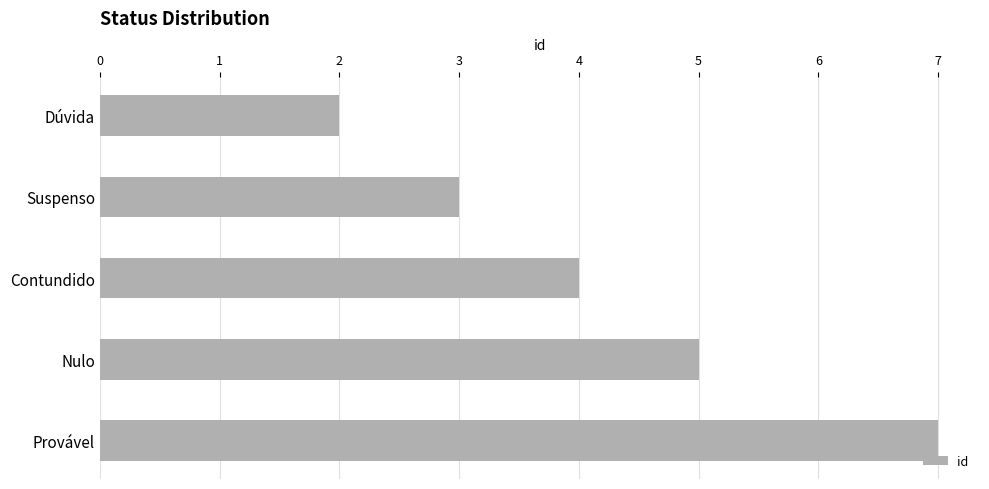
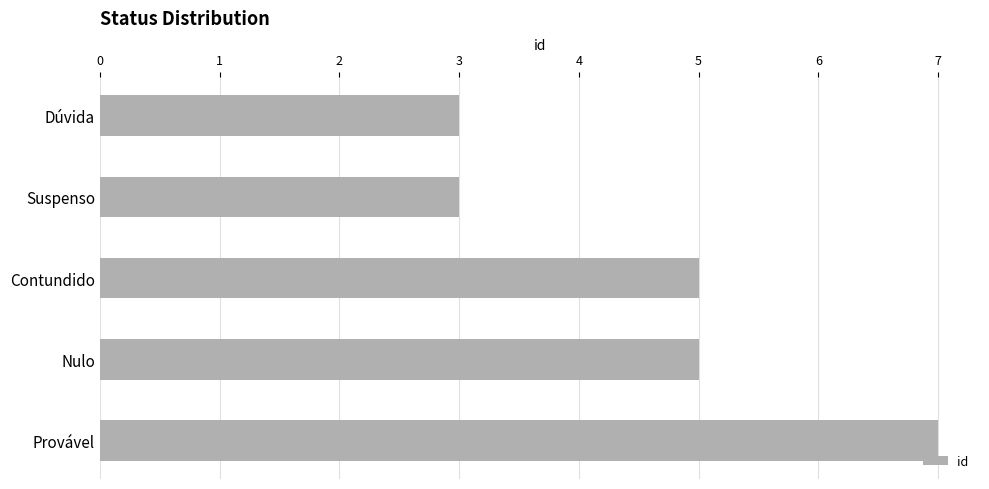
Dúvida: 2 -> 3
Contundido: 4 -> 5
